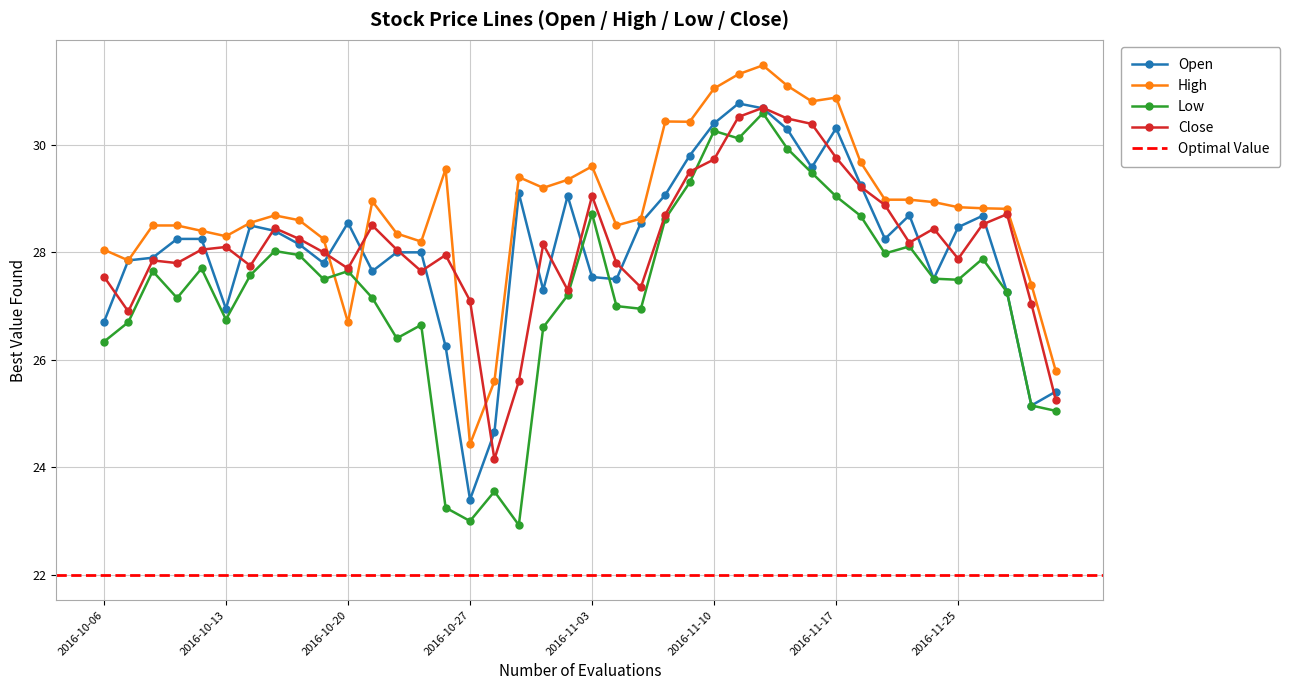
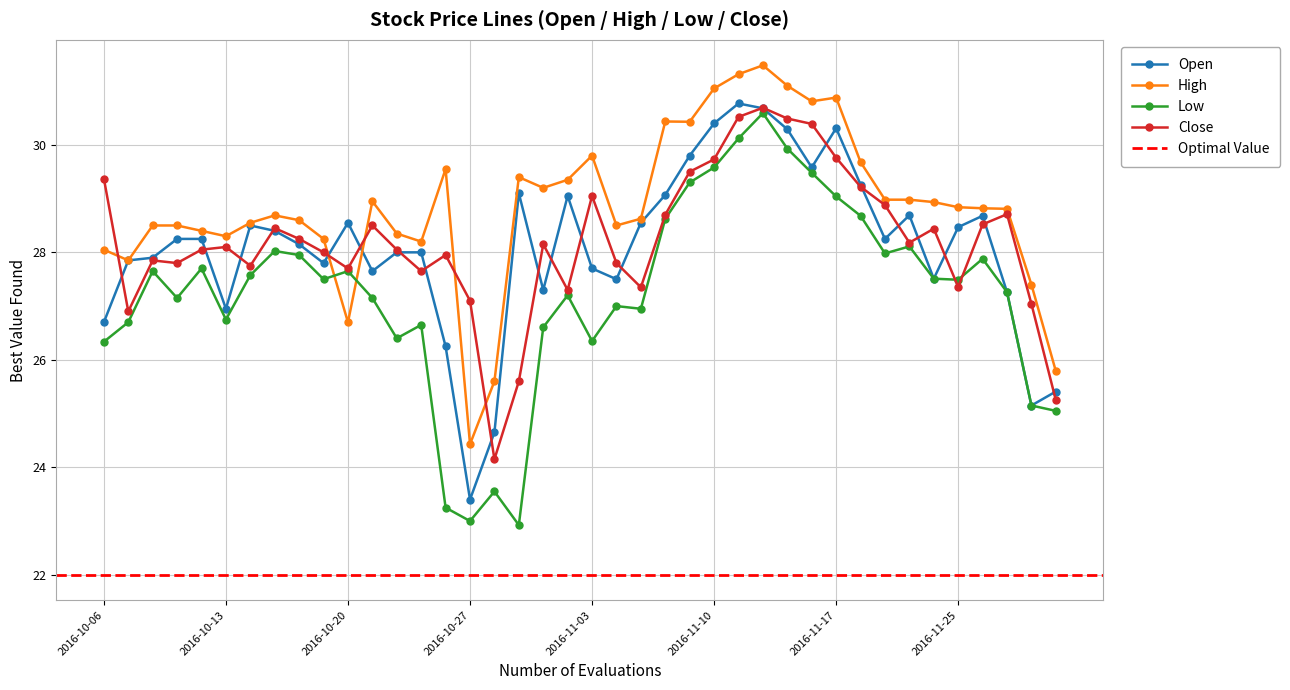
Close, 2016-10-06: 27.5 -> 29.4
Open, 2016-11-03: 27.5 -> 27.7
High, 2016-11-03: 29.6 -> 29.8
Low, 2016-11-03: 28.7 -> 26.4
Low, 2016-11-10: 30.3 -> 29.6
Close, 2016-11-25: 27.9 -> 27.4
